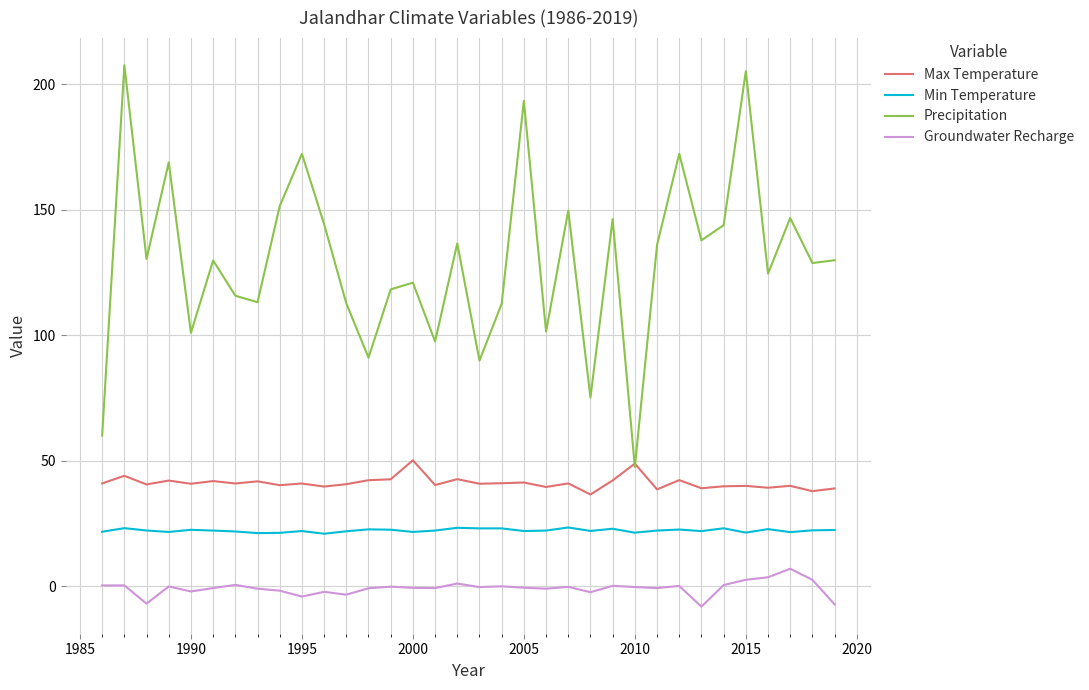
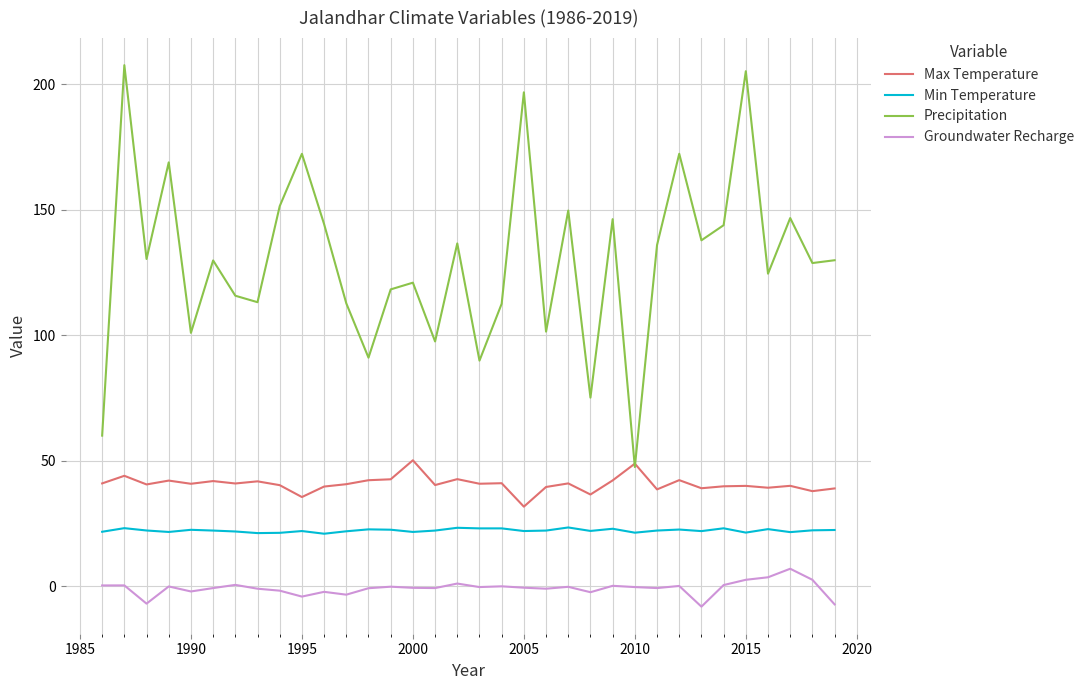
Max Temperature, 1995: 41 -> 35
Max Temperature, 2005: 41 -> 32
Precipitation, 2005: 193 -> 197
